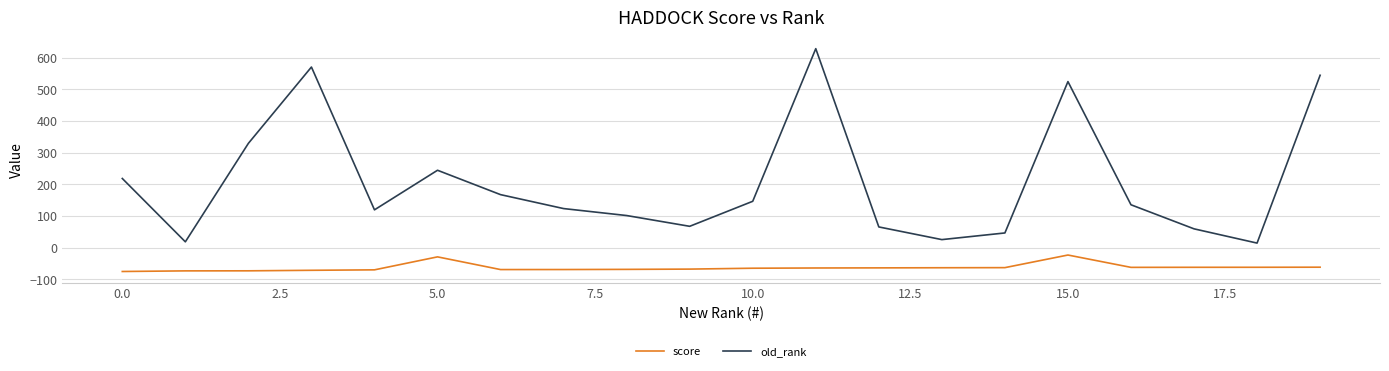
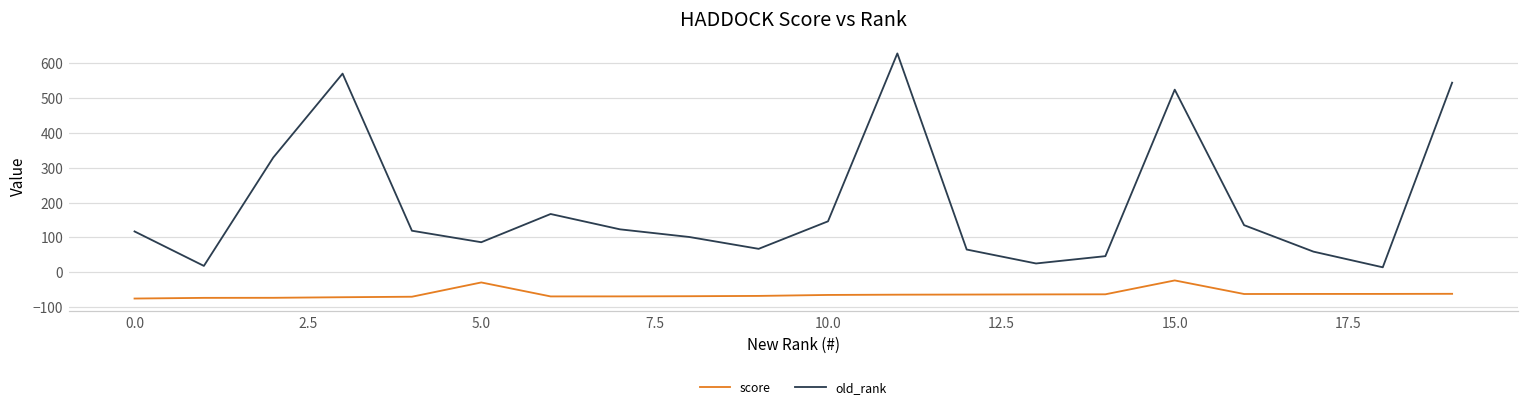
old_rank, 0.0: 220 -> 120
old_rank, 5.0: 240 -> 90
